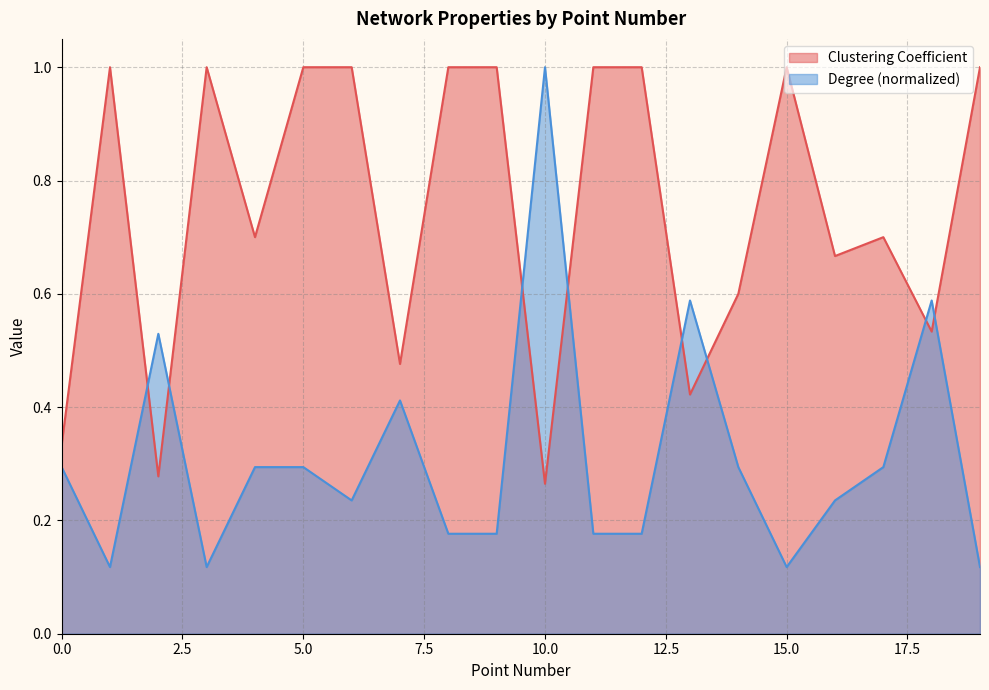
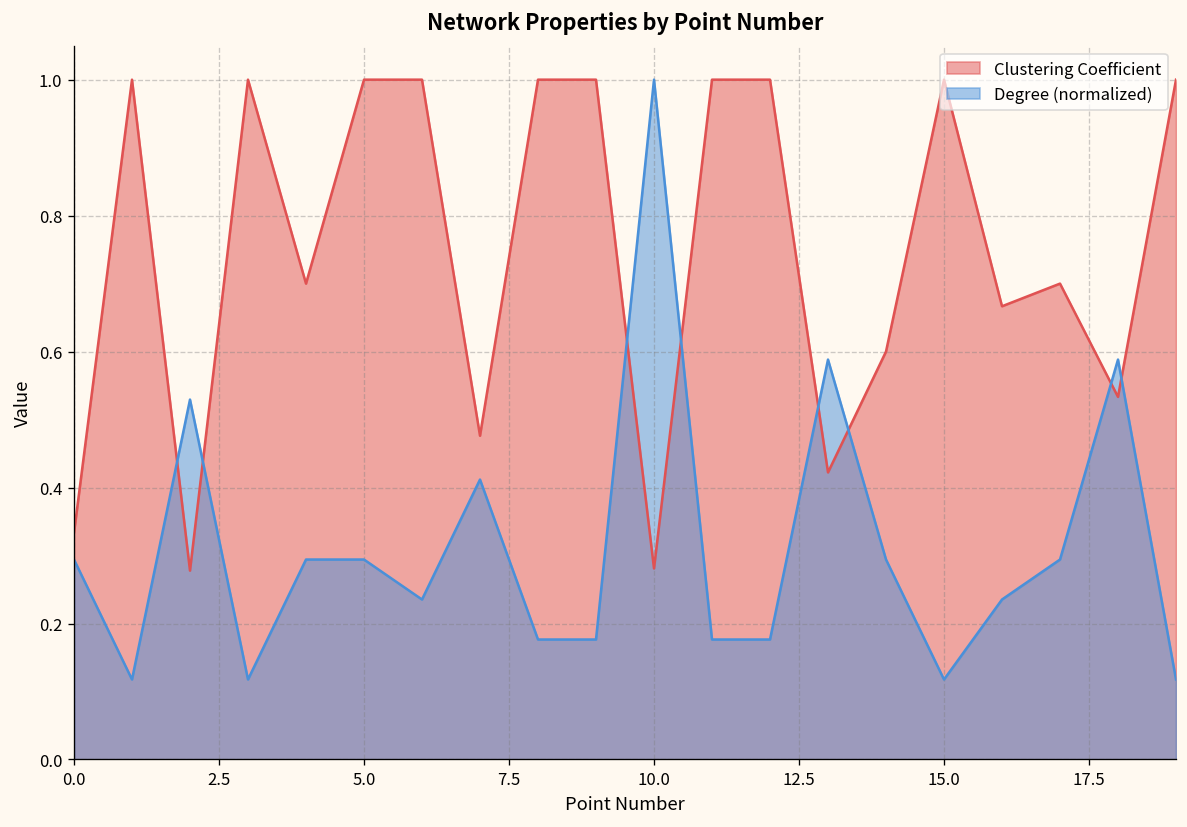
Clustering Coefficient, 10.0: 0.26 -> 0.28
